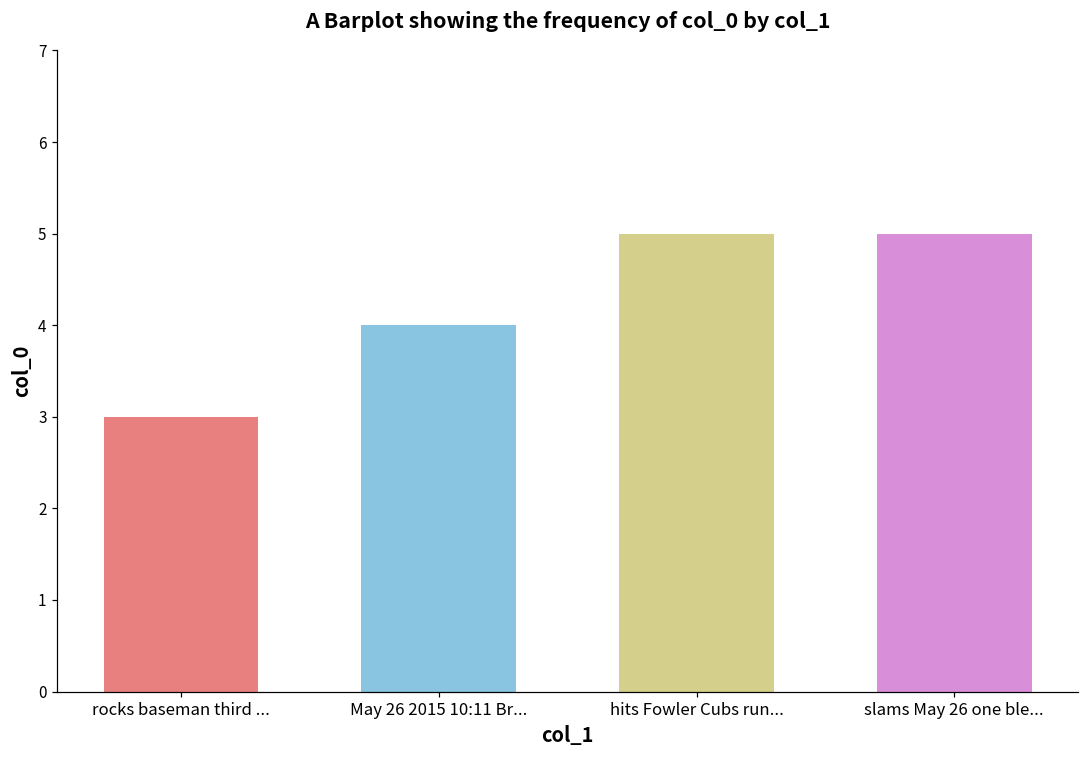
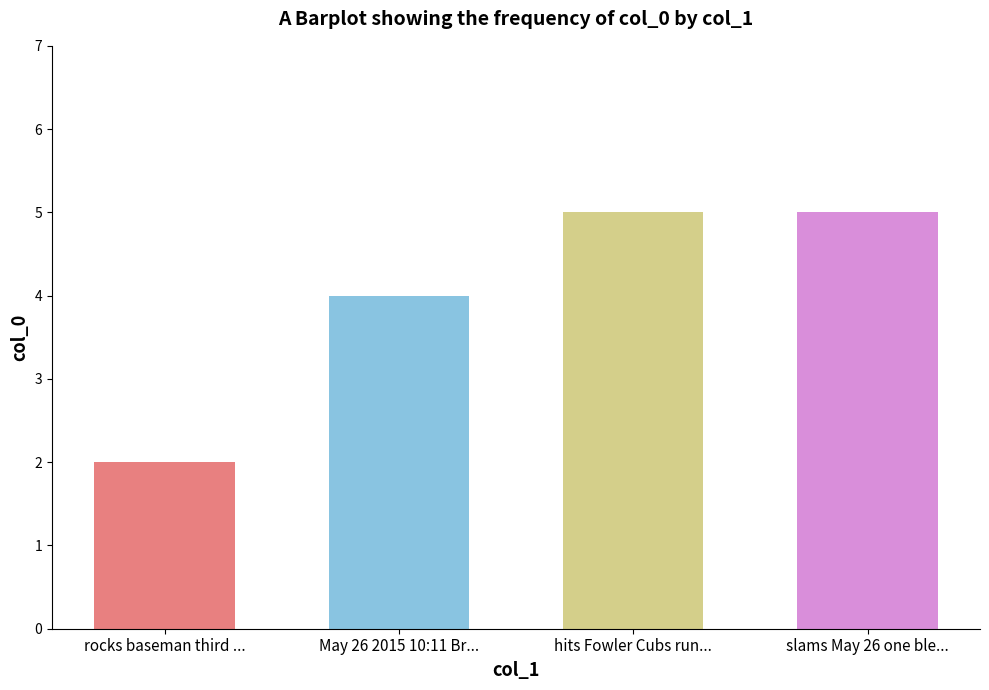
rocks baseman third ...: 3 -> 2
